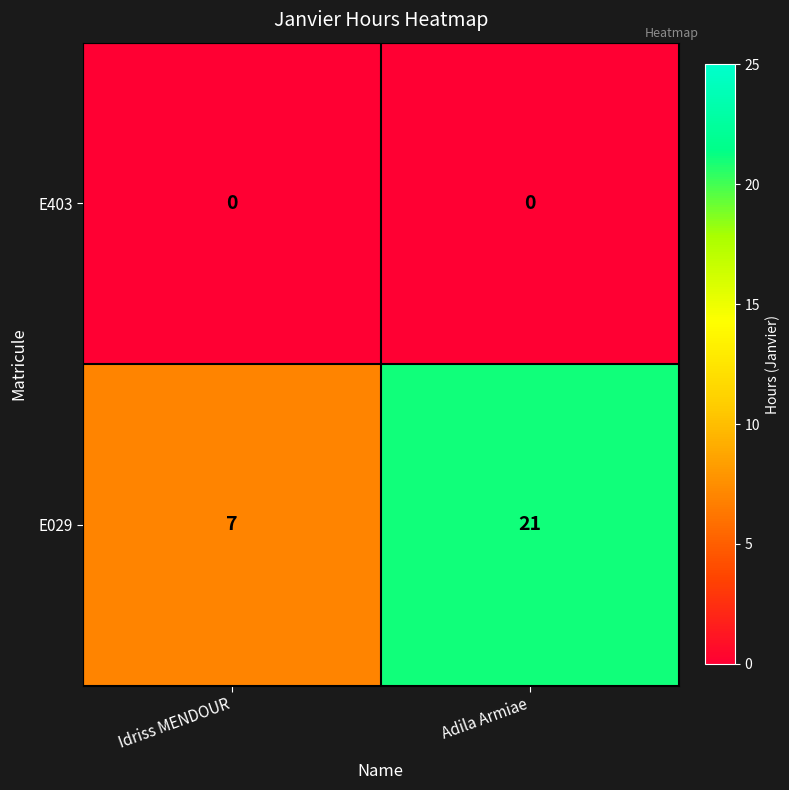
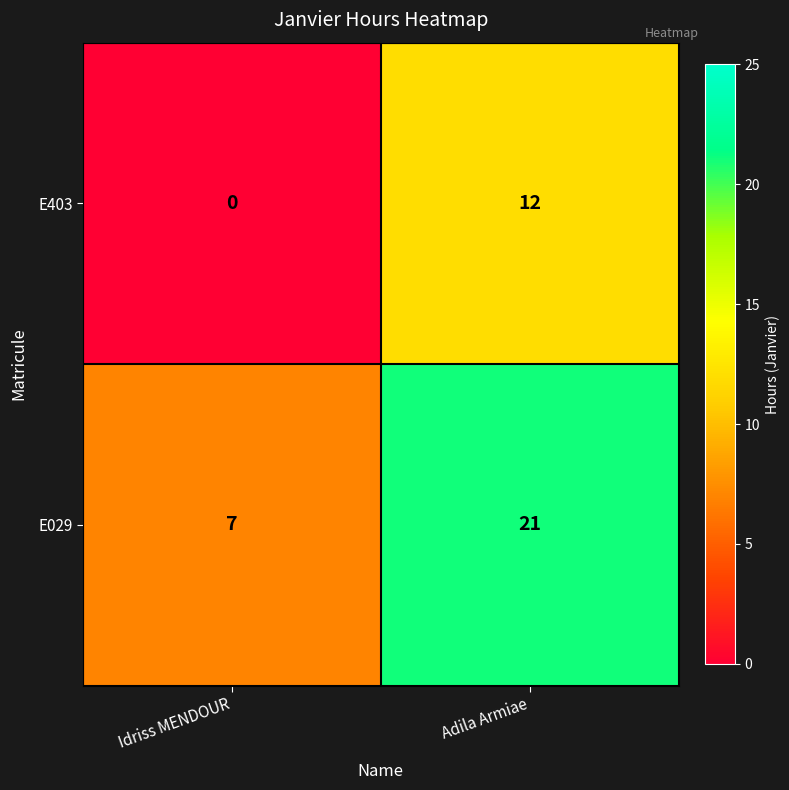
E403, Adila Armiae: 0 -> 12
